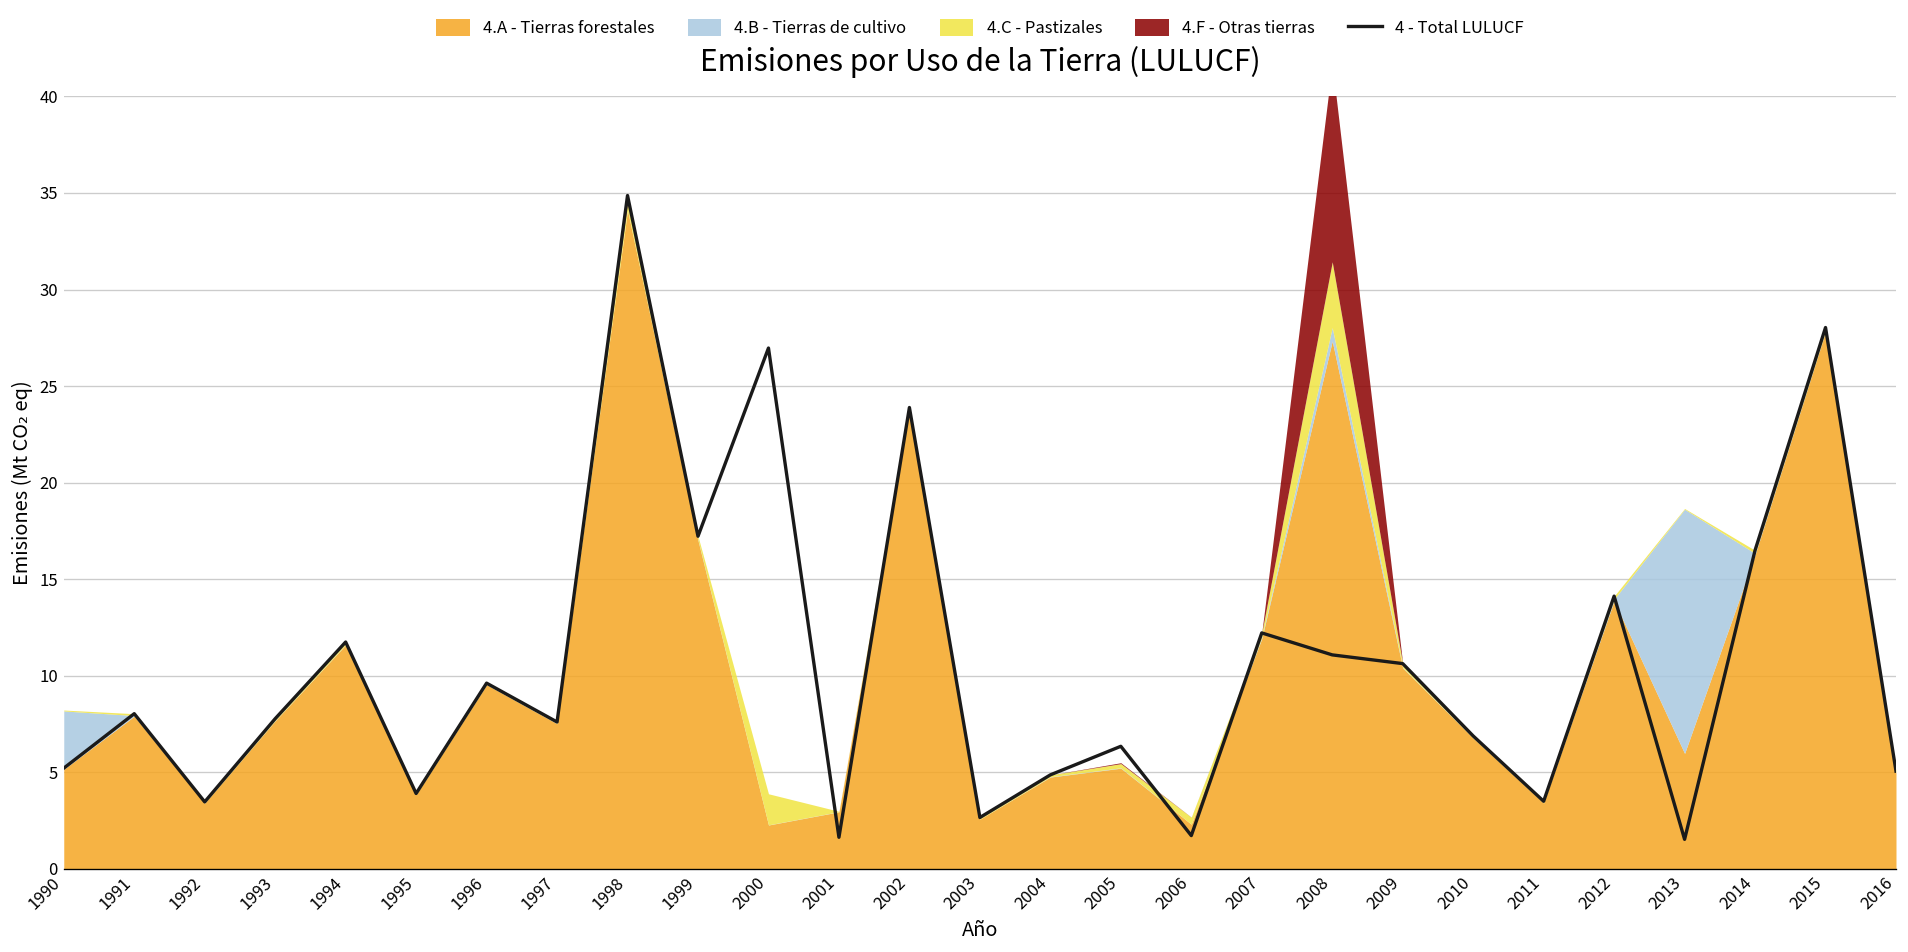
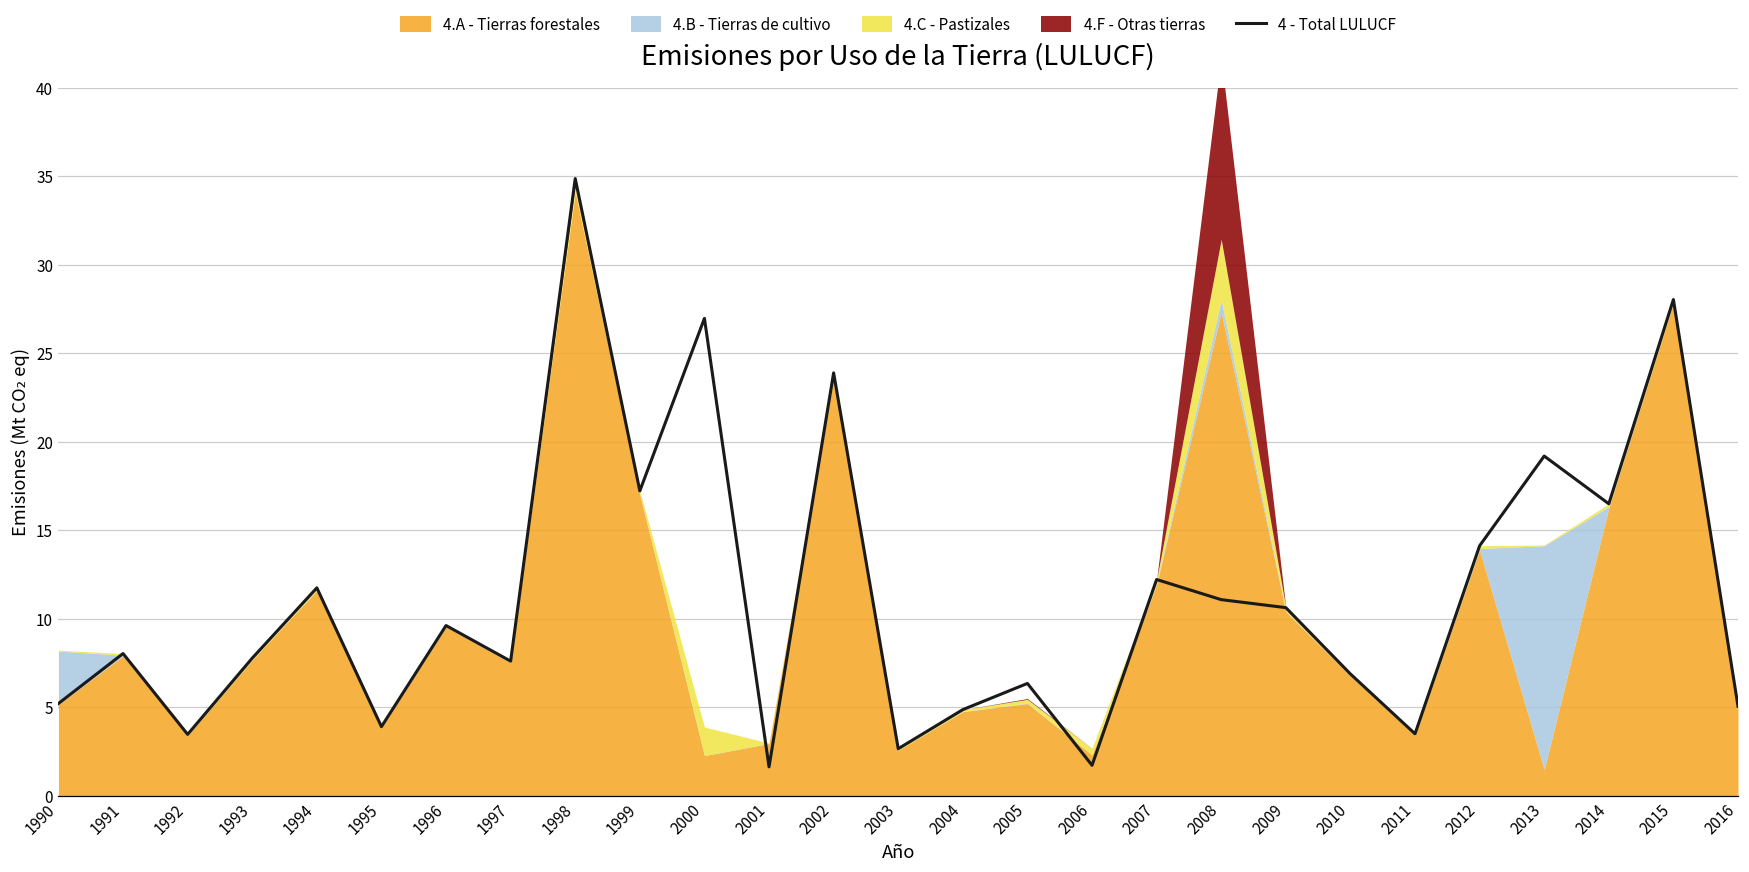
4 - Total LULUCF, 2013: 1.5 -> 19.2
4.A - Tierras forestales, 2013: 6.0 -> 1.5
